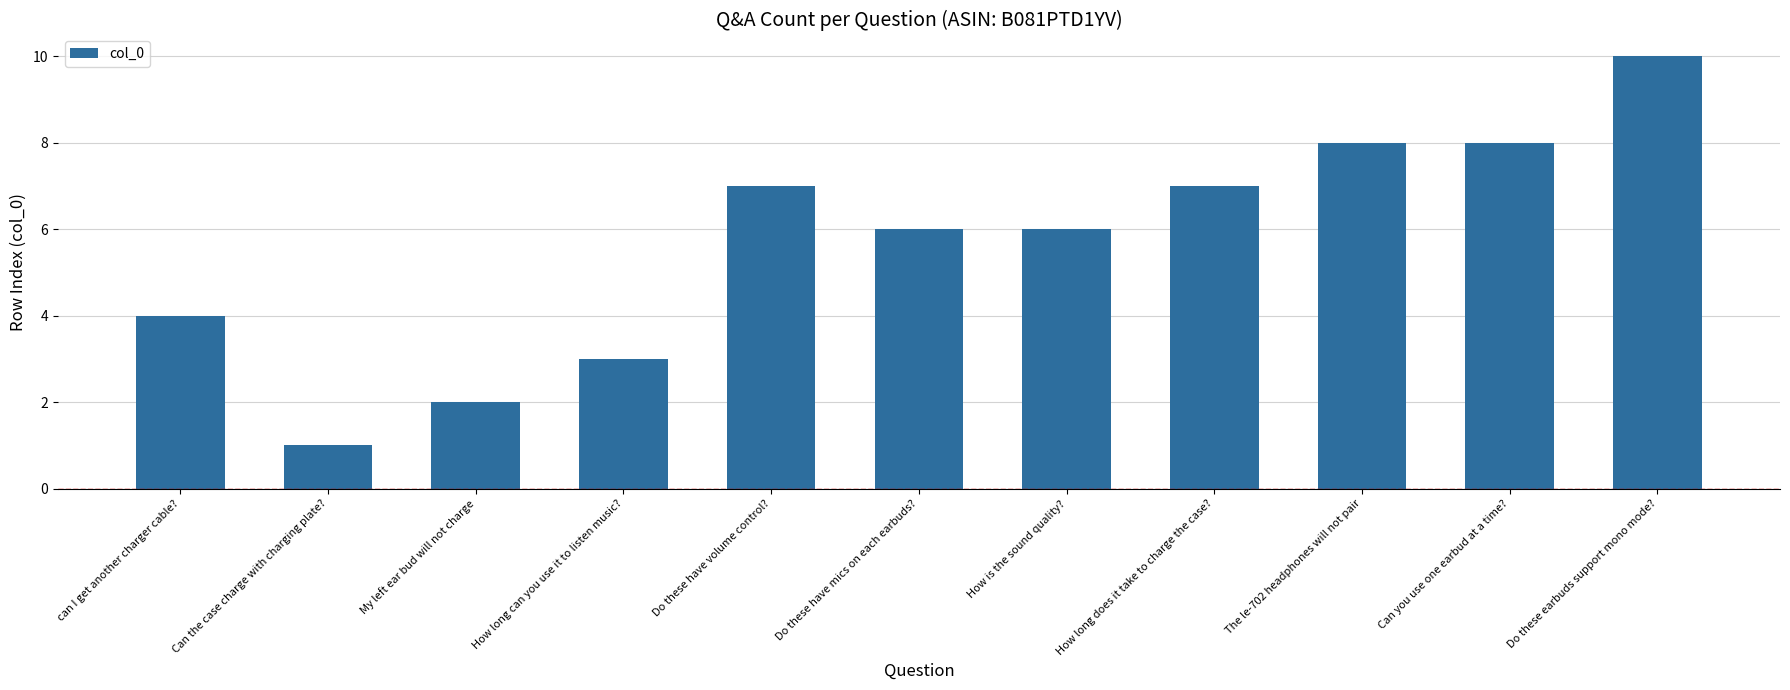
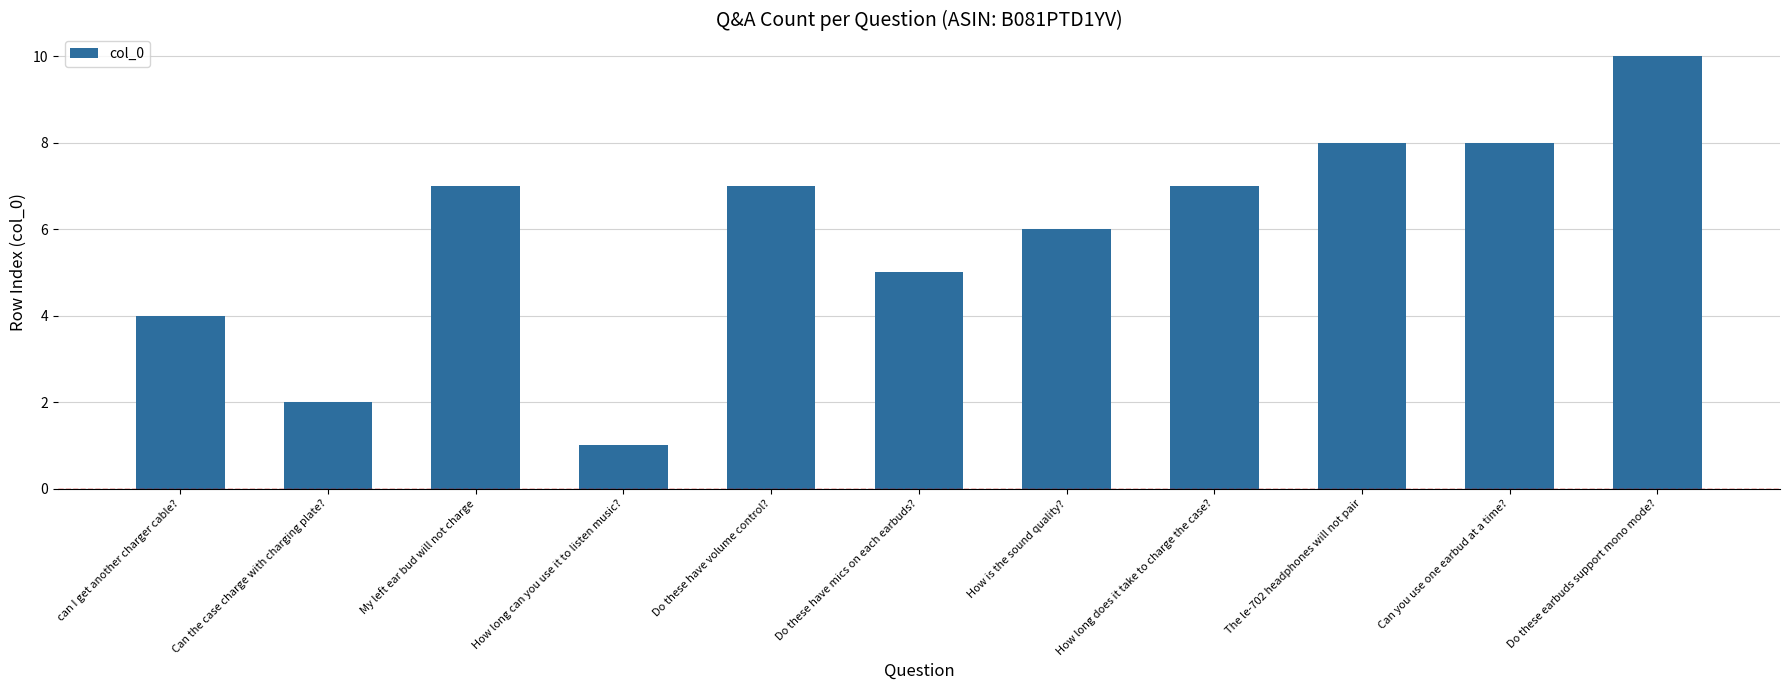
Can the case charge with charging plate?: 1 -> 2
My left ear bud will not charge: 2 -> 7
How long can you use it to listen music?: 3 -> 1
Do these have mics on each earbuds?: 6 -> 5
